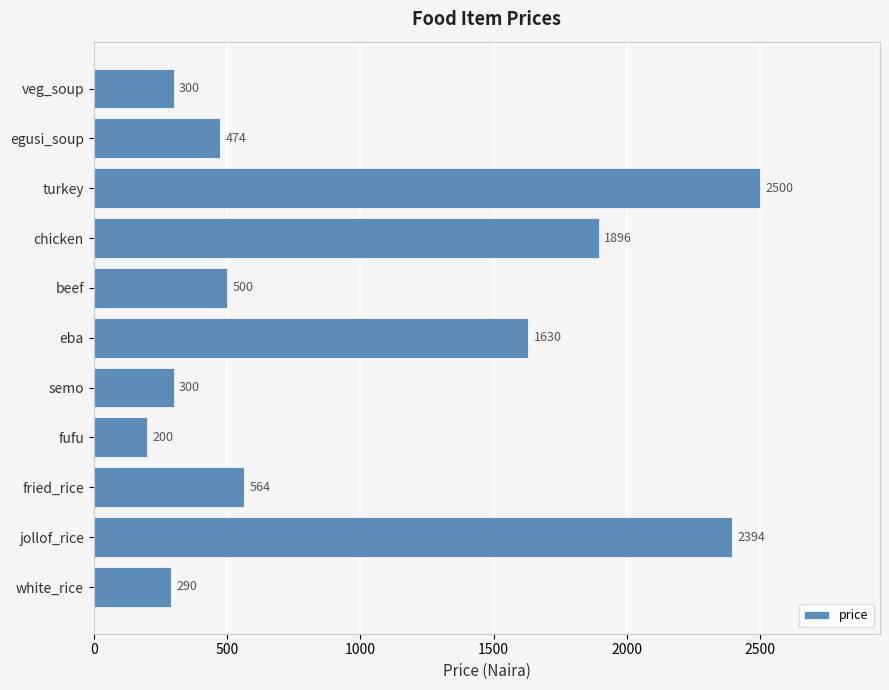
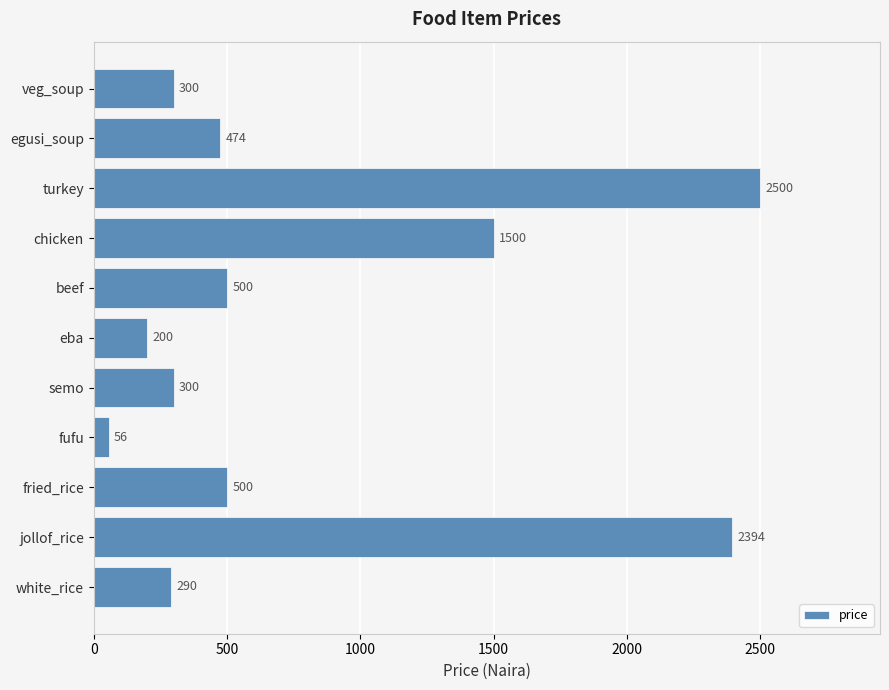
chicken: 1896 -> 1500
eba: 1630 -> 200
fufu: 200 -> 56
fried_rice: 564 -> 500
